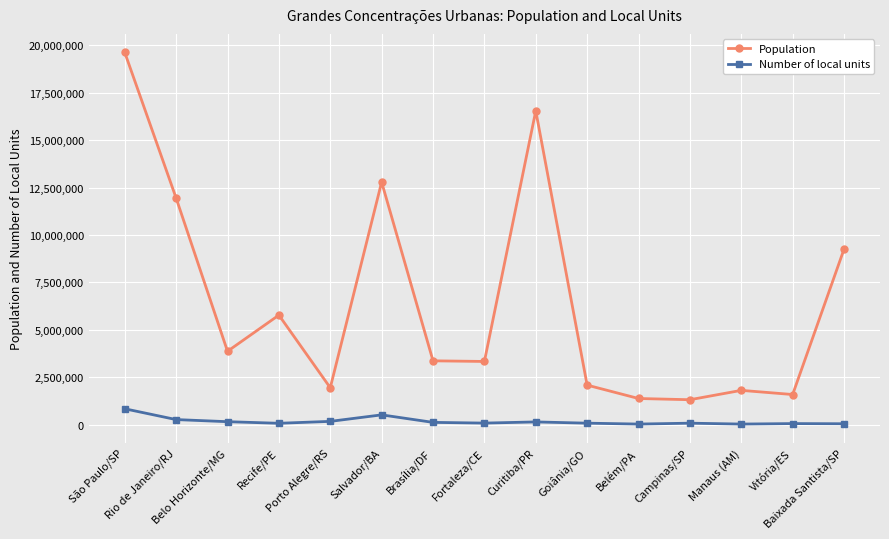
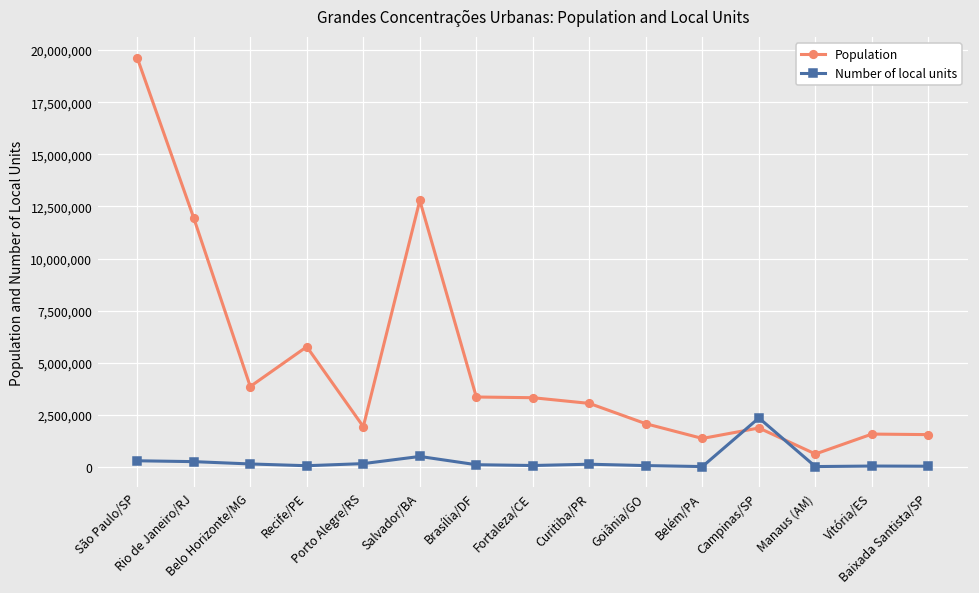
Number of local units, São Paulo/SP: 800,000 -> 300,000
Population, Curitiba/PR: 16,600,000 -> 3,100,000
Population, Campinas/SP: 1,300,000 -> 1,900,000
Number of local units, Campinas/SP: 100,000 -> 2,400,000
Population, Manaus (AM): 1,800,000 -> 600,000
Population, Baixada Santista/SP: 9,300,000 -> 1,600,000
